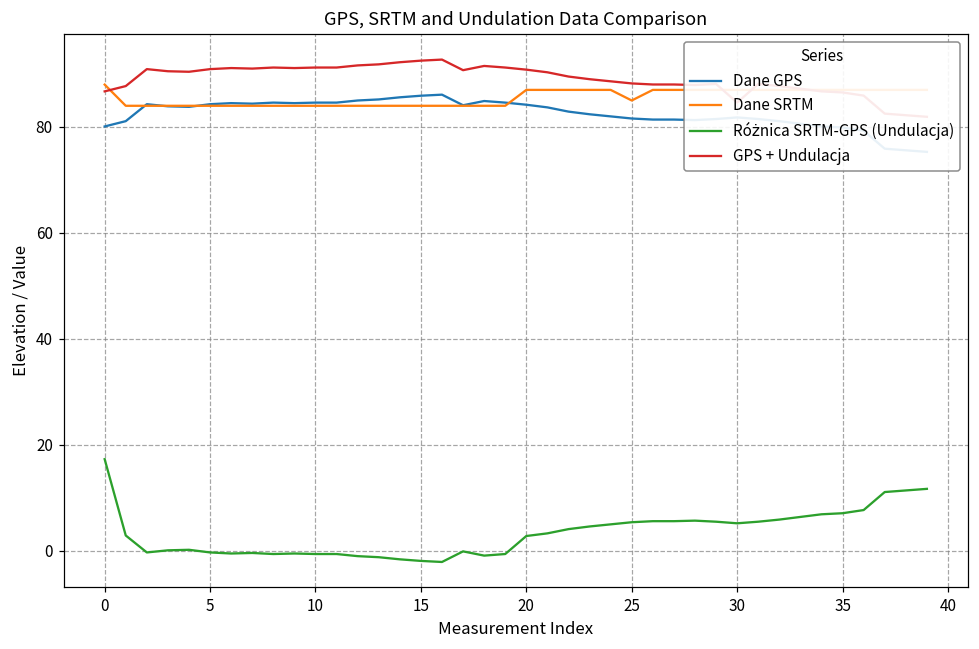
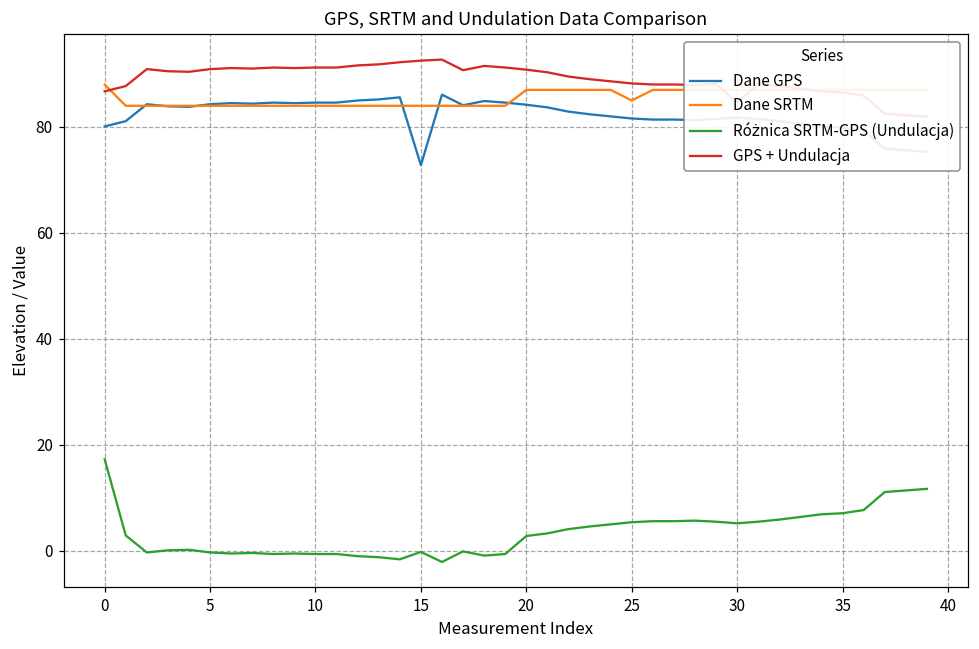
Dane GPS, 15: 86 -> 73
Różnica SRTM-GPS (Undulacja), 15: -2 -> 0
